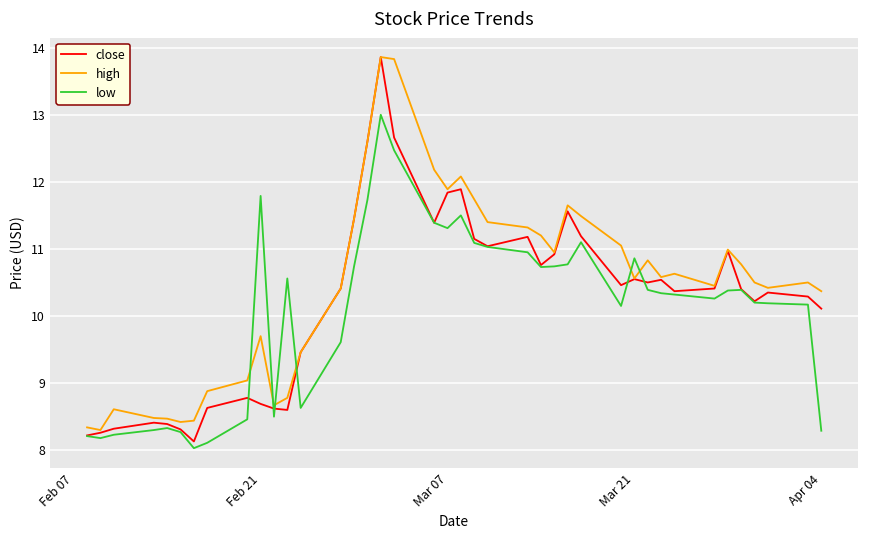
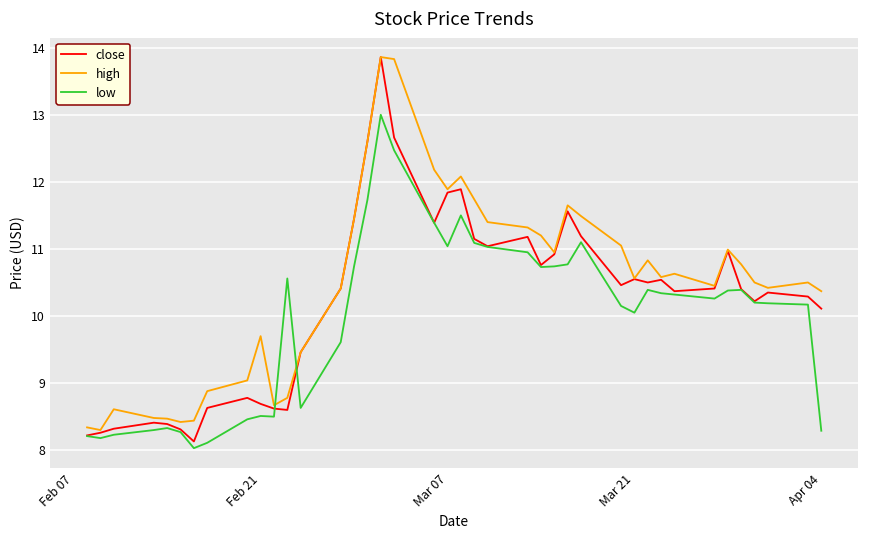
low, Feb 21: 11.8 -> 8.5
low, Mar 07: 11.3 -> 11.0
low, Mar 21: 10.9 -> 10.1
